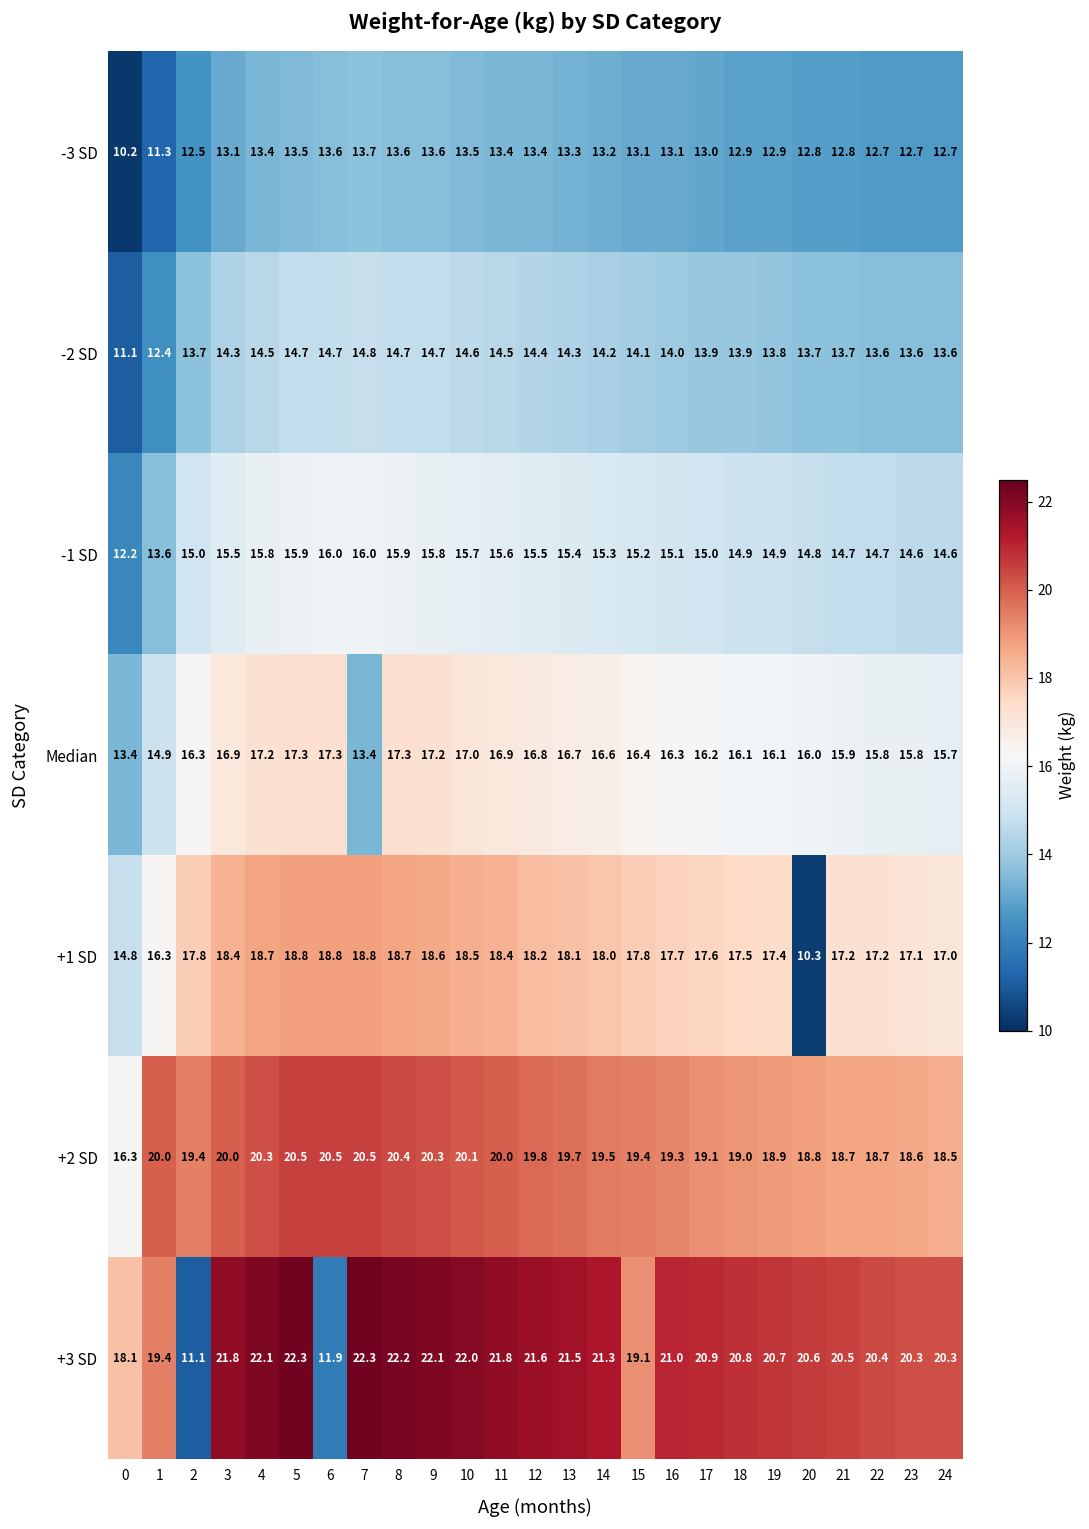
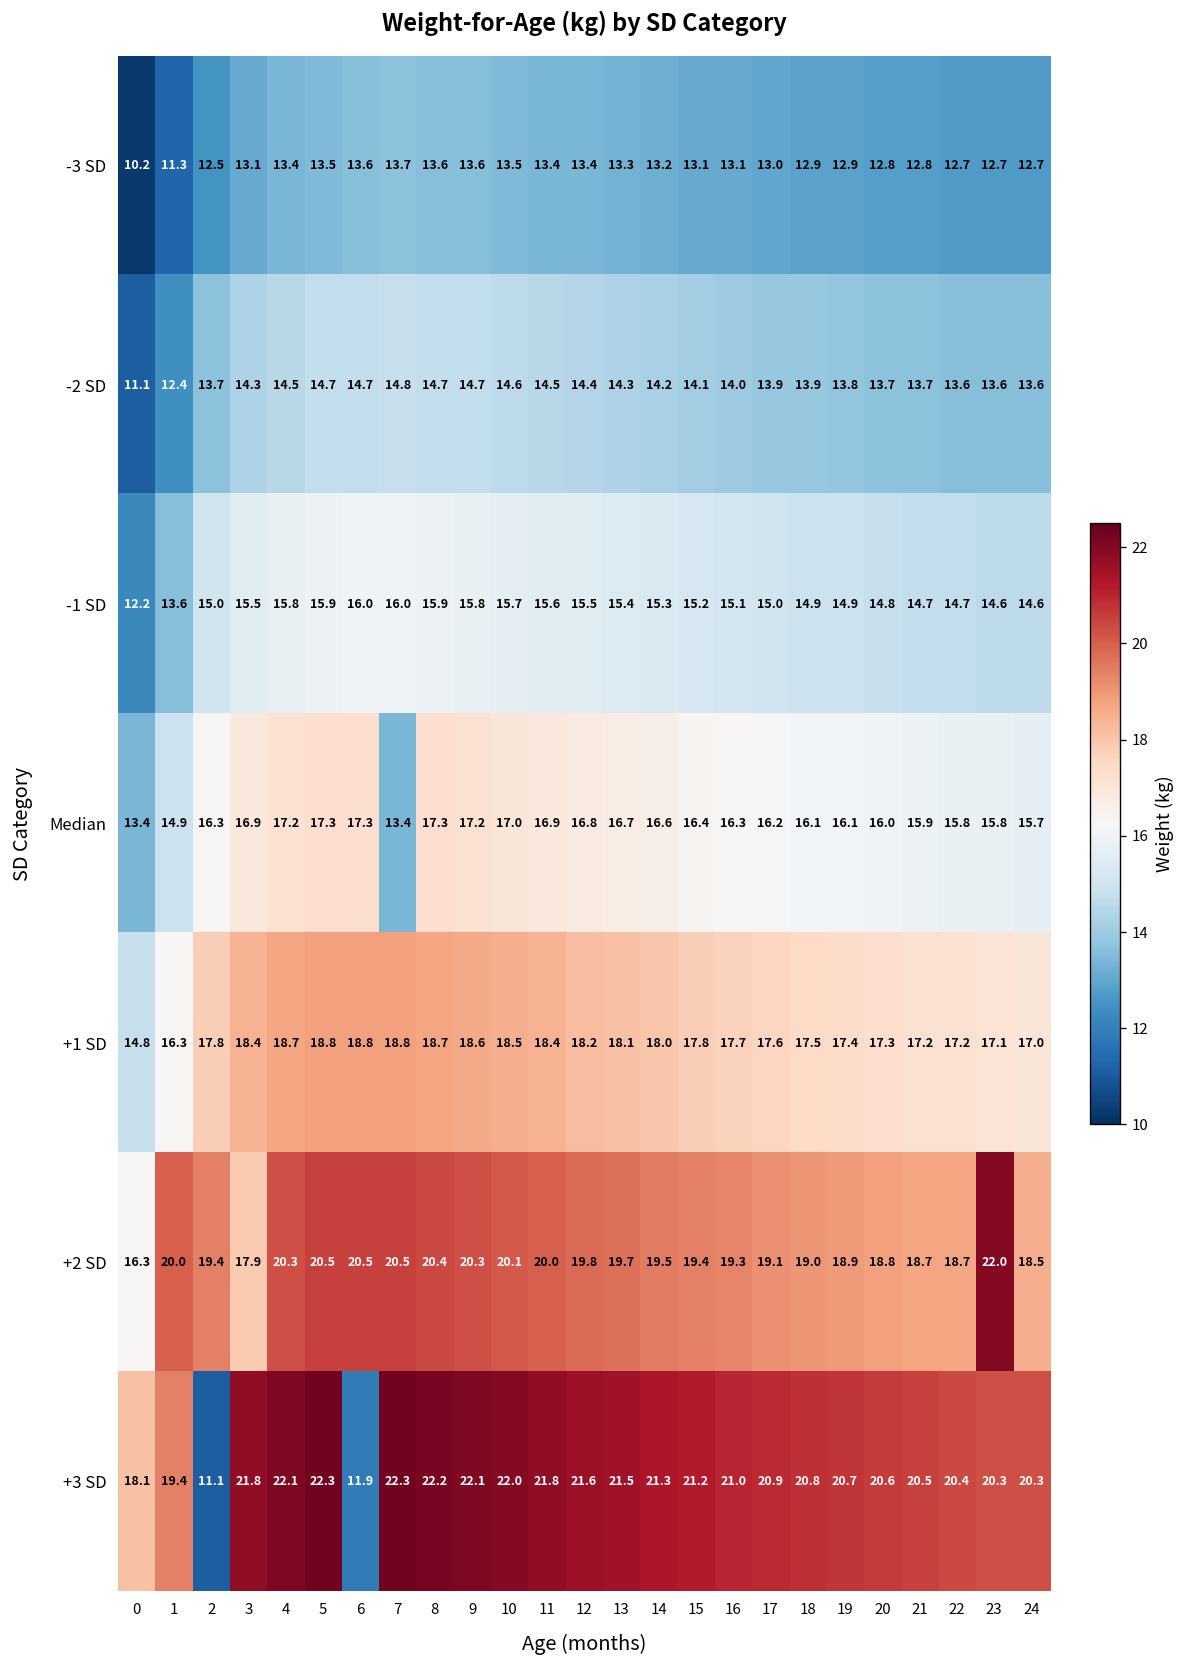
+1 SD, 20: 10.3 -> 17.3
+2 SD, 3: 20.0 -> 17.9
+2 SD, 23: 18.6 -> 22.0
+3 SD, 15: 19.1 -> 21.2
